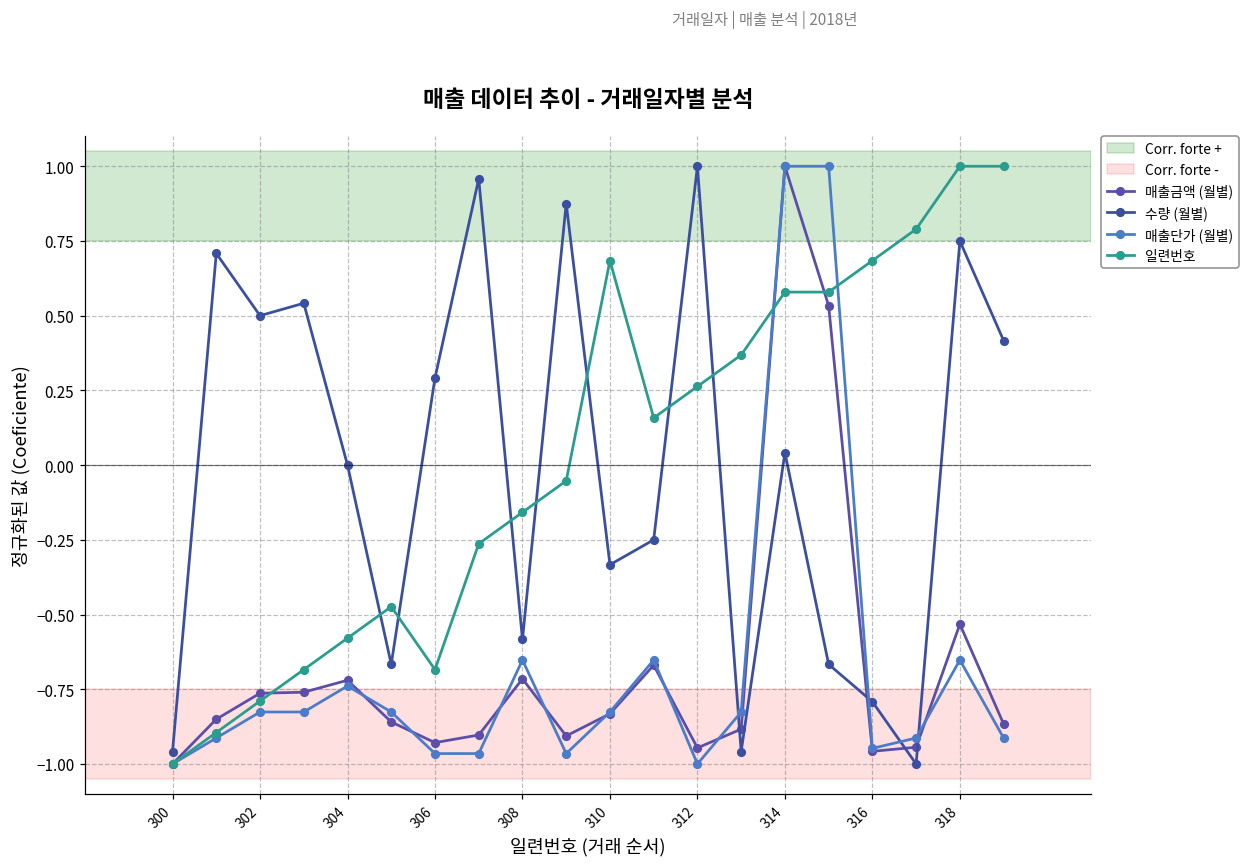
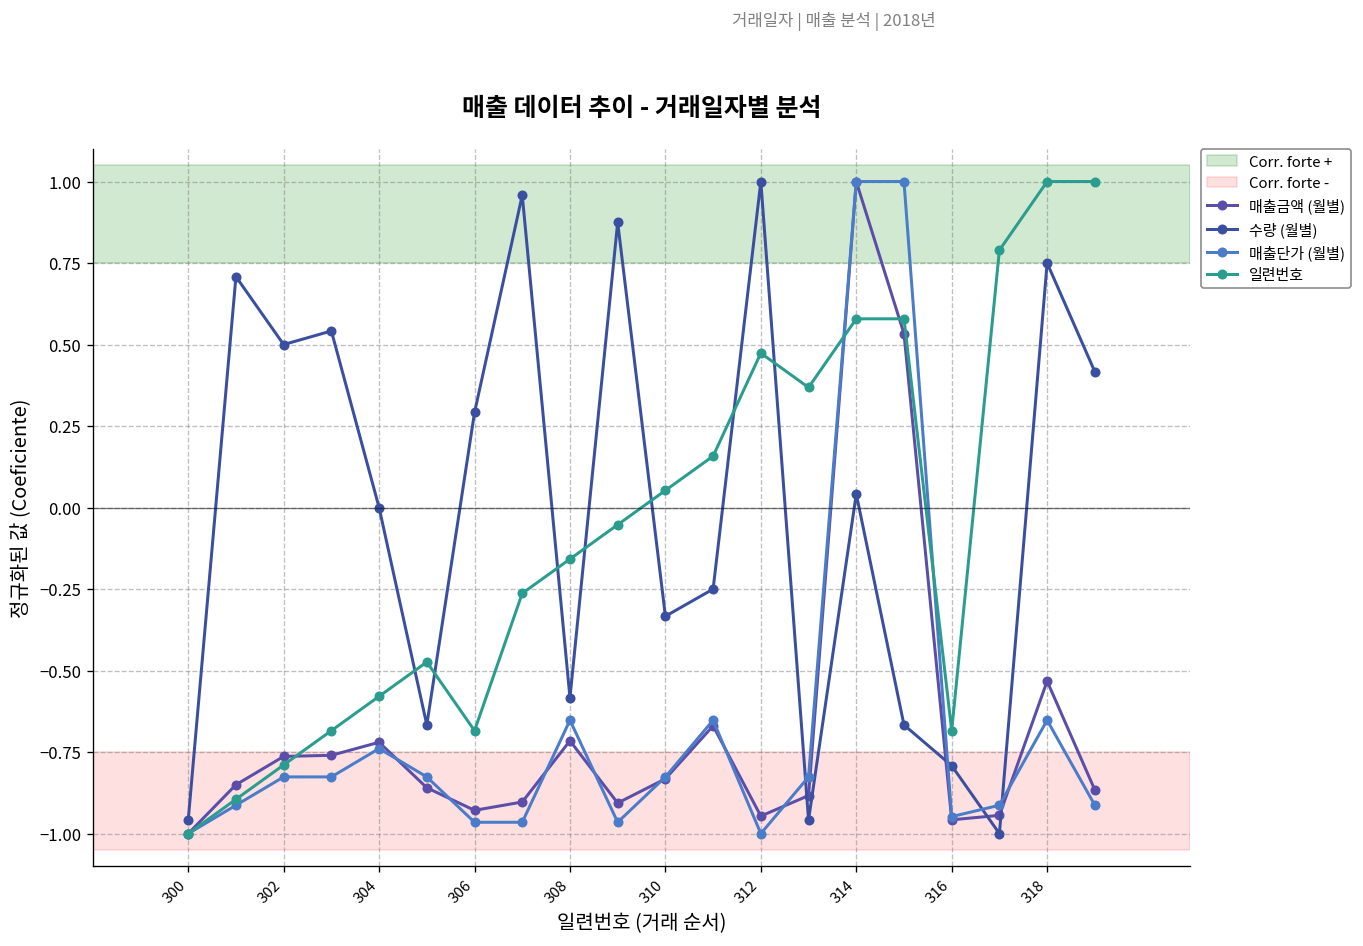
일련번호, 310: 0.68 -> 0.05
일련번호, 312: 0.26 -> 0.47
일련번호, 316: 0.68 -> -0.68
